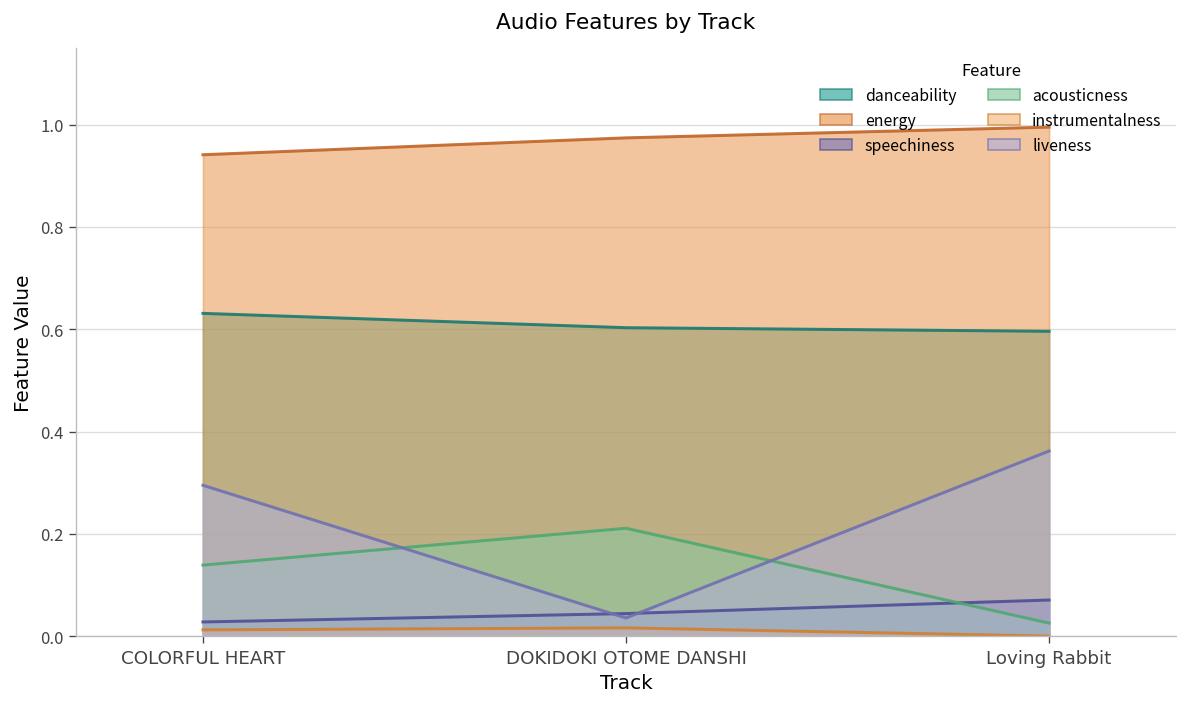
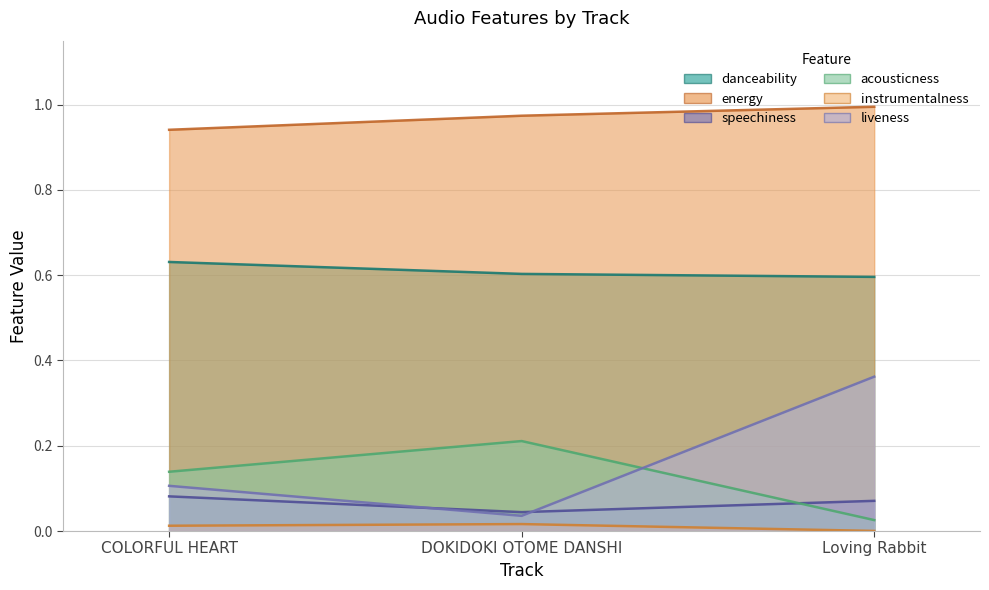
speechiness, COLORFUL HEART: 0.03 -> 0.08
liveness, COLORFUL HEART: 0.30 -> 0.11
